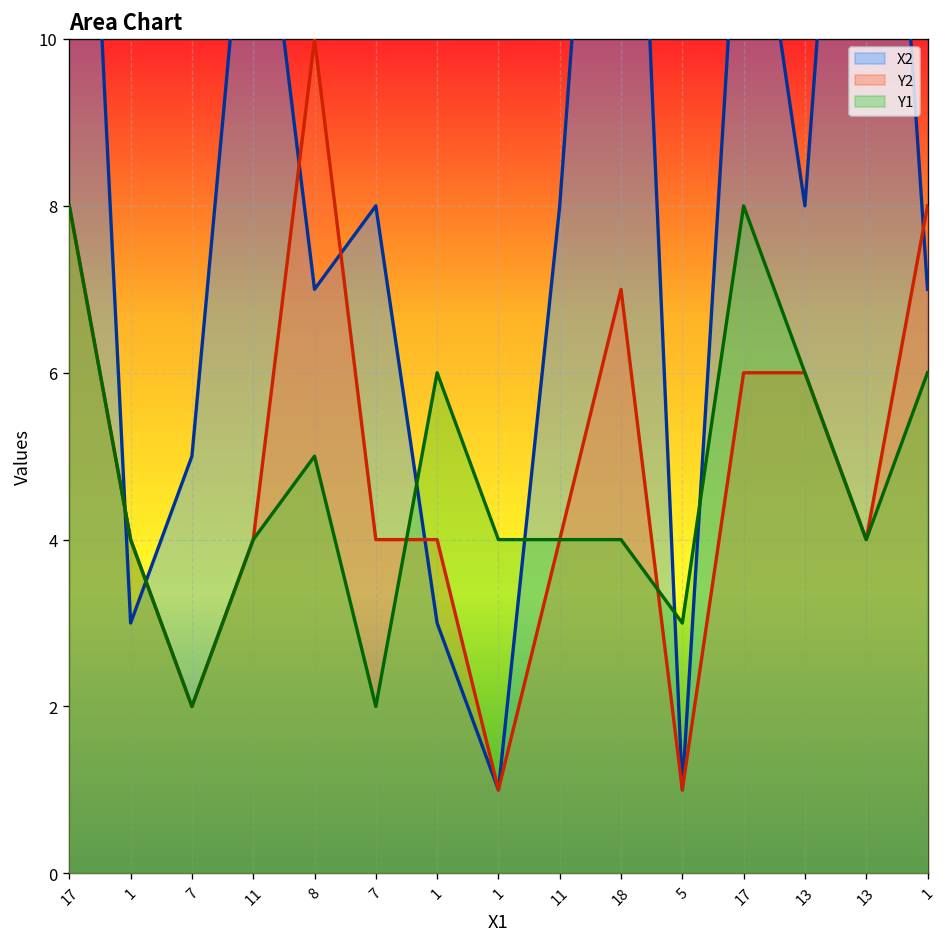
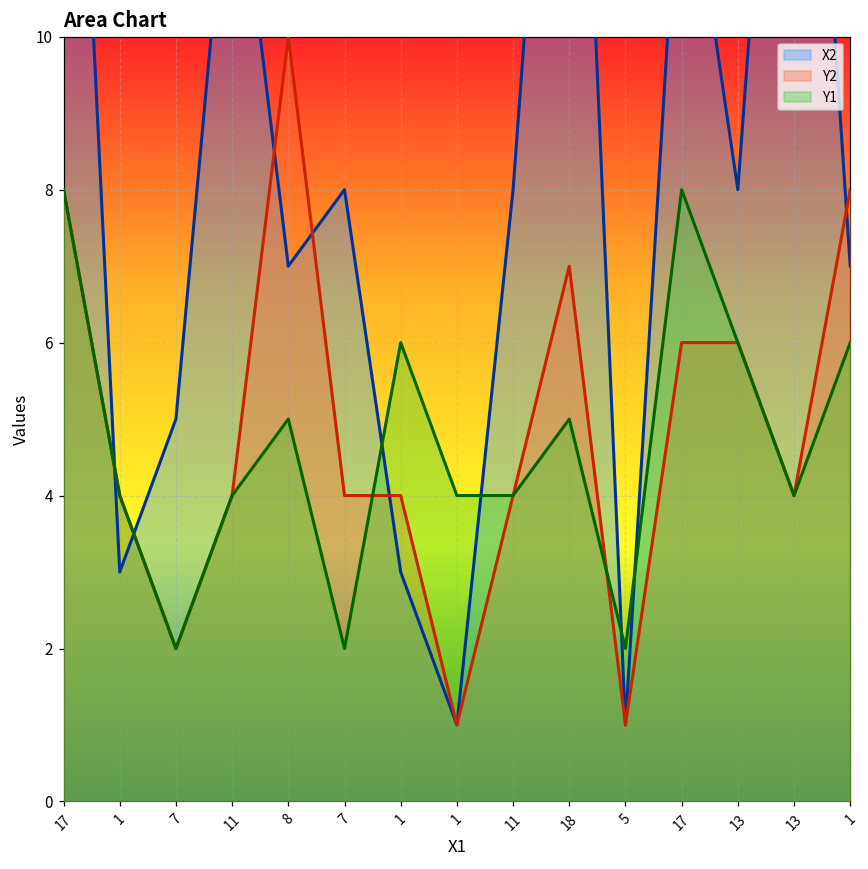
Y1, 18: 4 -> 5
Y1, 5: 3 -> 2
